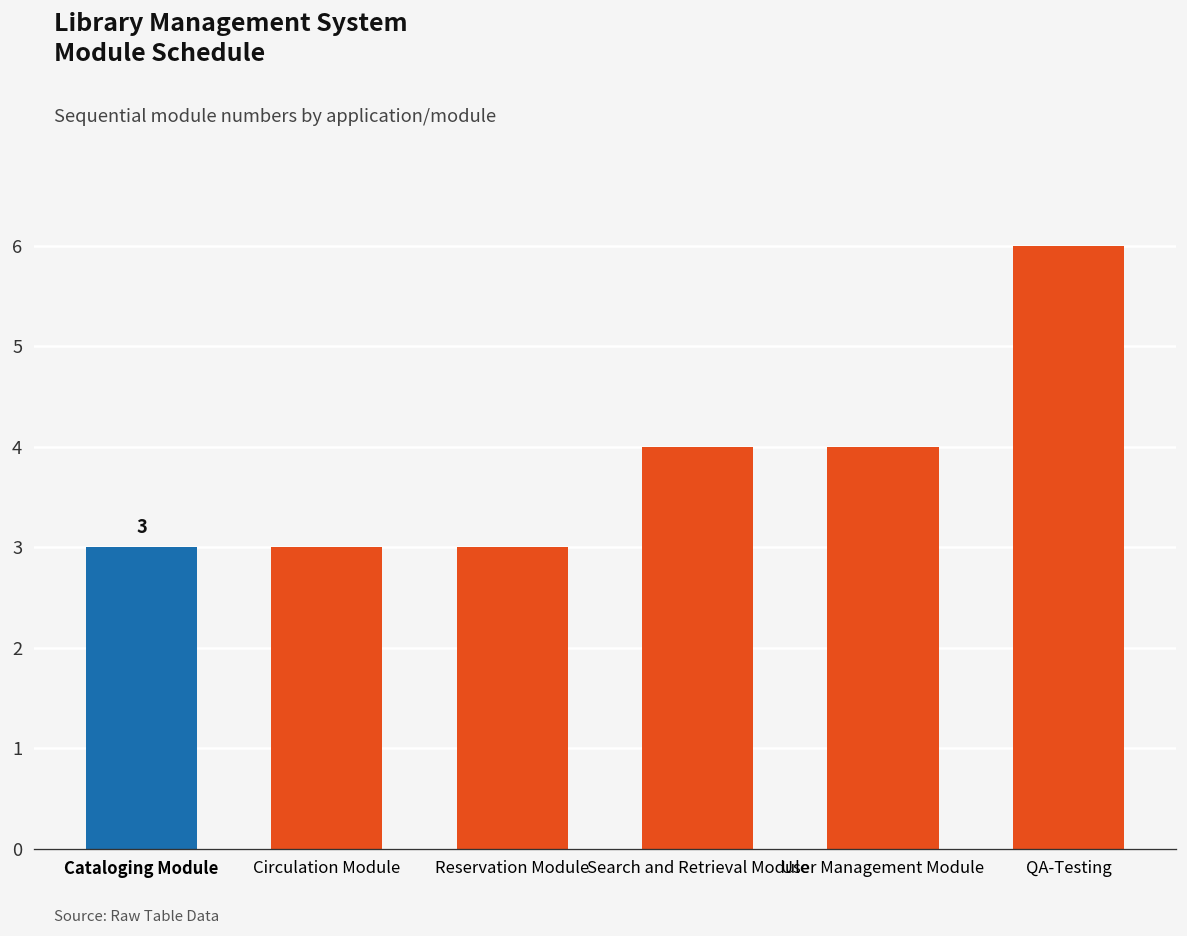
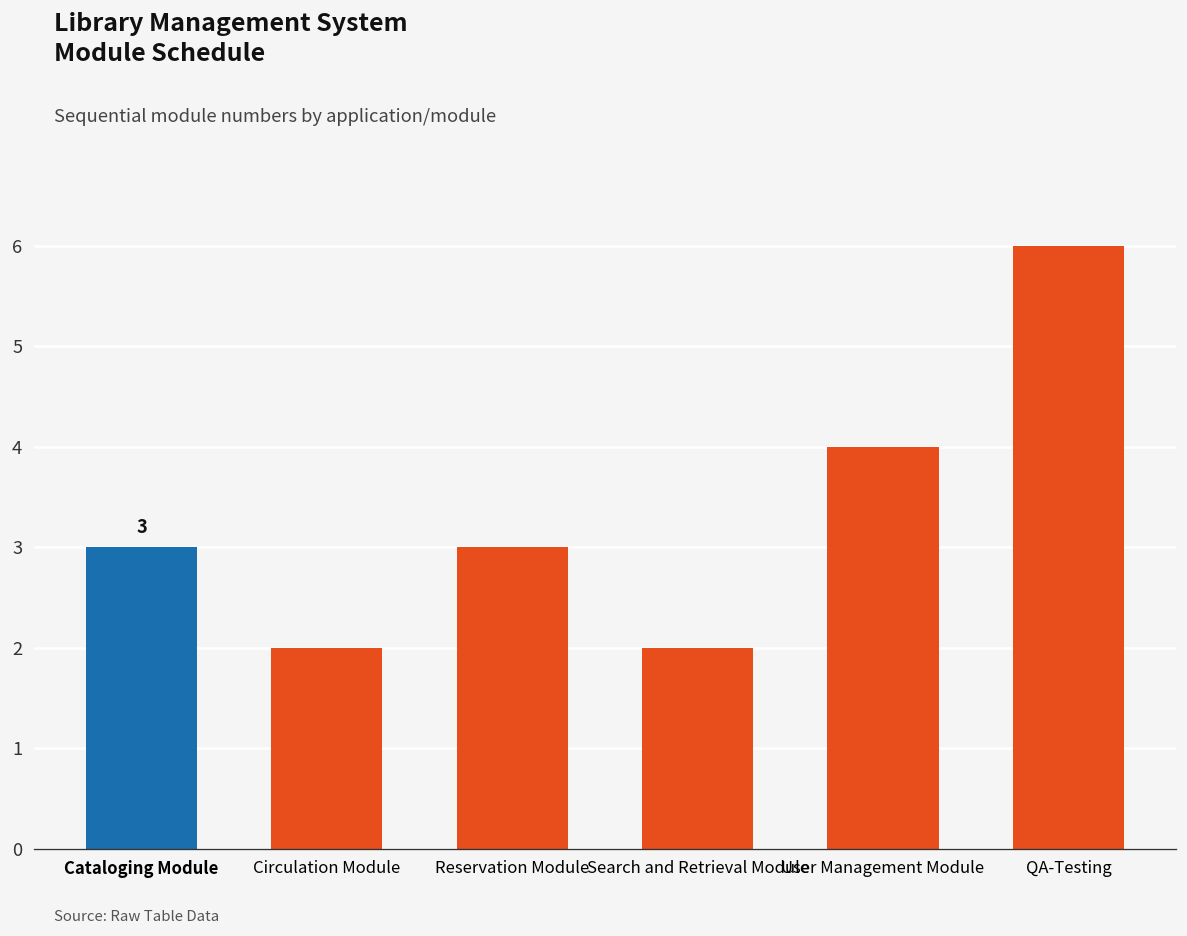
Circulation Module: 3 -> 2
Search and Retrieval Module: 4 -> 2
